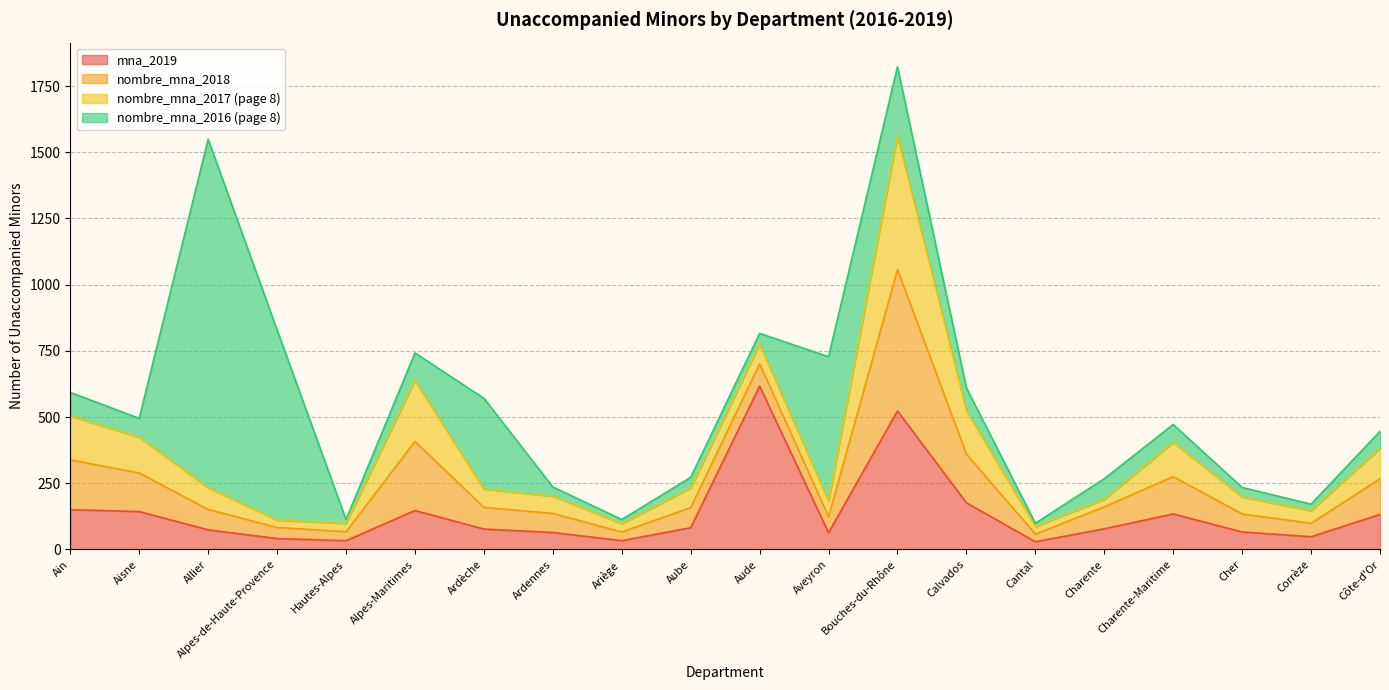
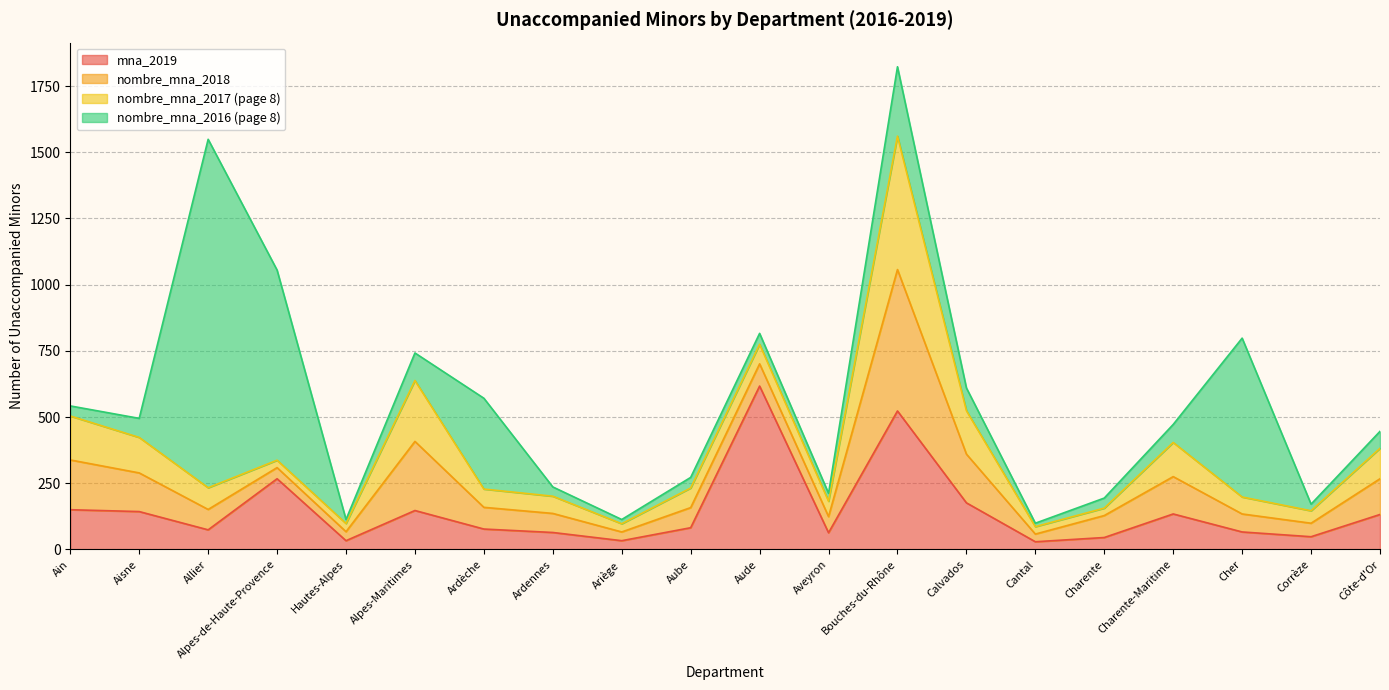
nombre_mna_2016 (page 8), Ain: 90 -> 40
mna_2019, Alpes-de-Haute-Provence: 40 -> 270
nombre_mna_2016 (page 8), Aveyron: 550 -> 30
mna_2019, Charente: 80 -> 50
nombre_mna_2016 (page 8), Charente: 80 -> 40
nombre_mna_2016 (page 8), Cher: 40 -> 600
